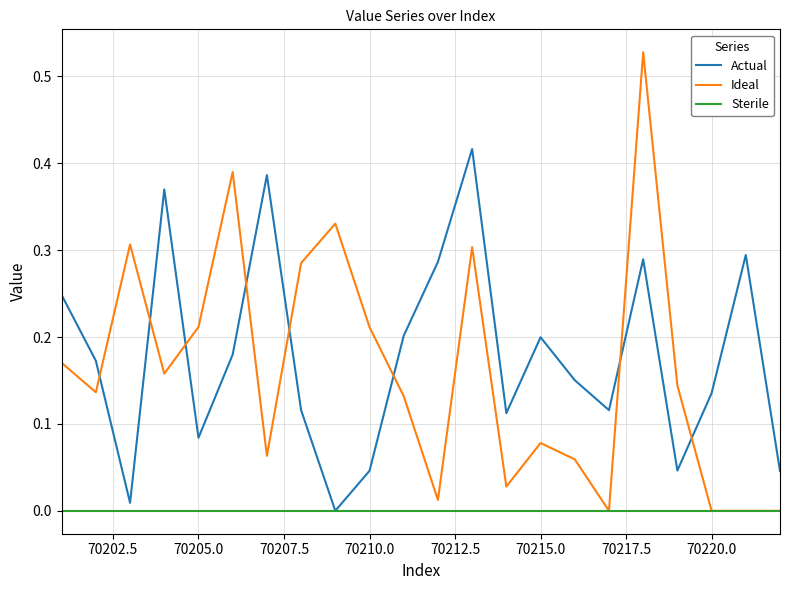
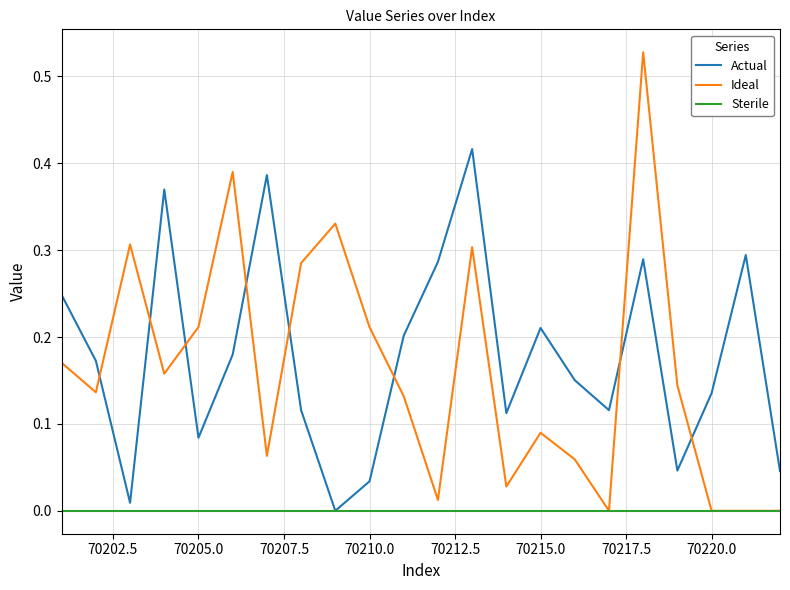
Actual, 70210.0: 0.05 -> 0.03
Actual, 70215.0: 0.20 -> 0.21
Ideal, 70215.0: 0.08 -> 0.09
